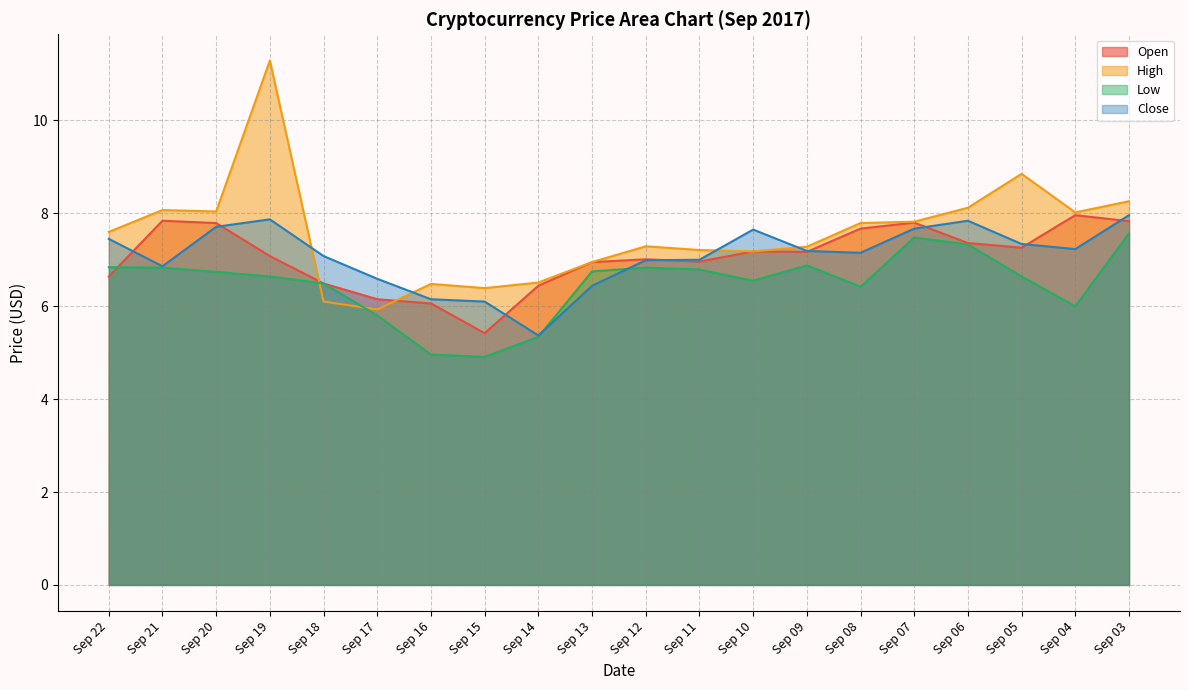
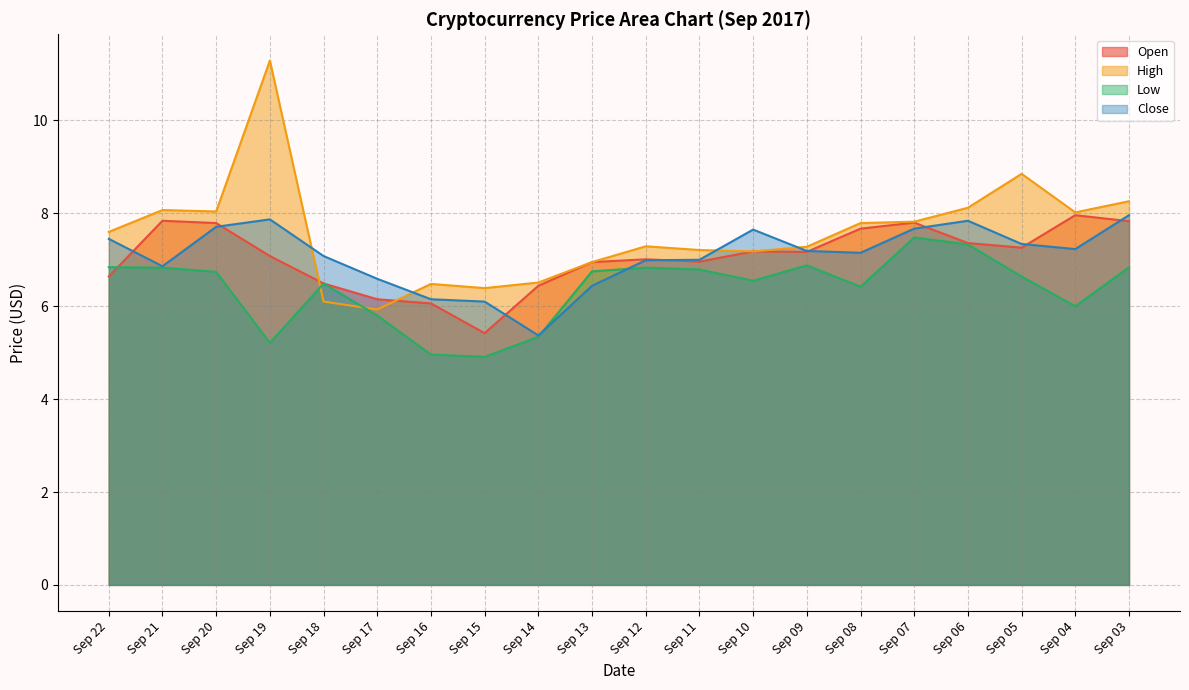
Low, Sep 19: 6.6 -> 5.2
Low, Sep 03: 7.6 -> 6.8
